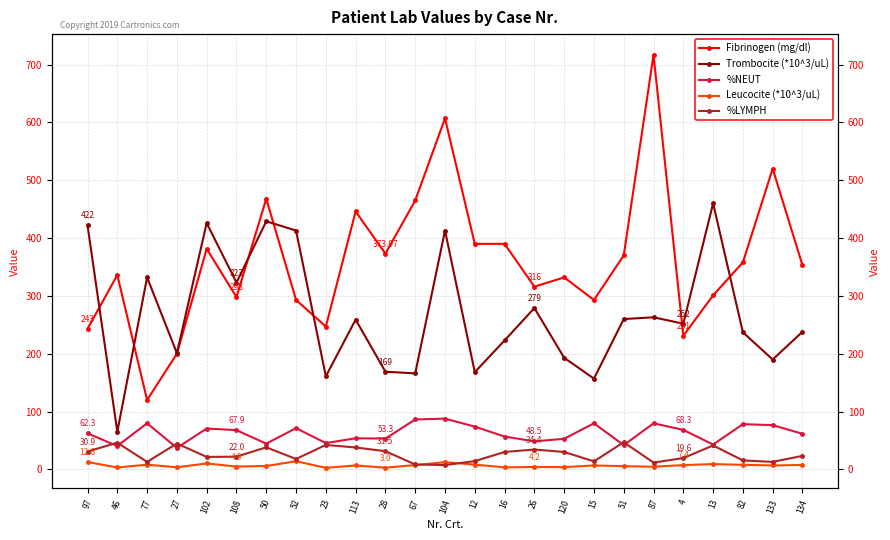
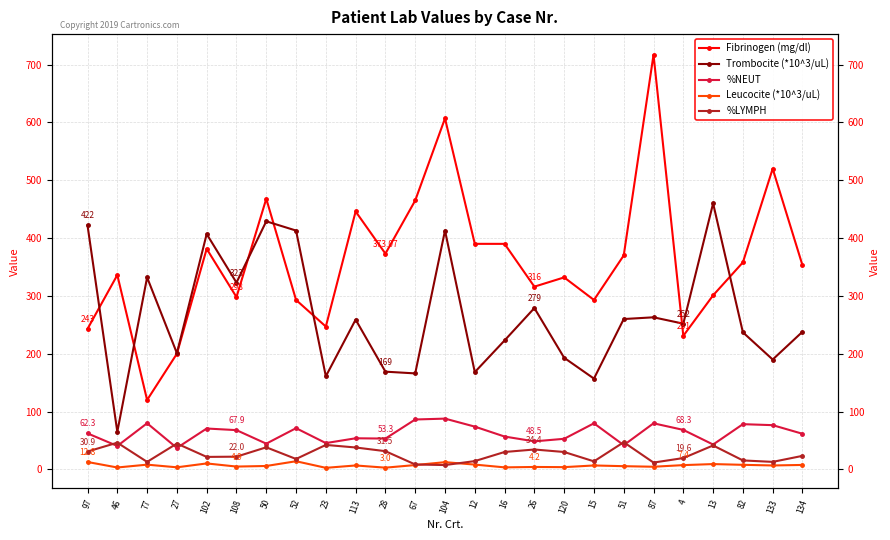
Trombocite (*10^3/uL), 102: 430 -> 410
